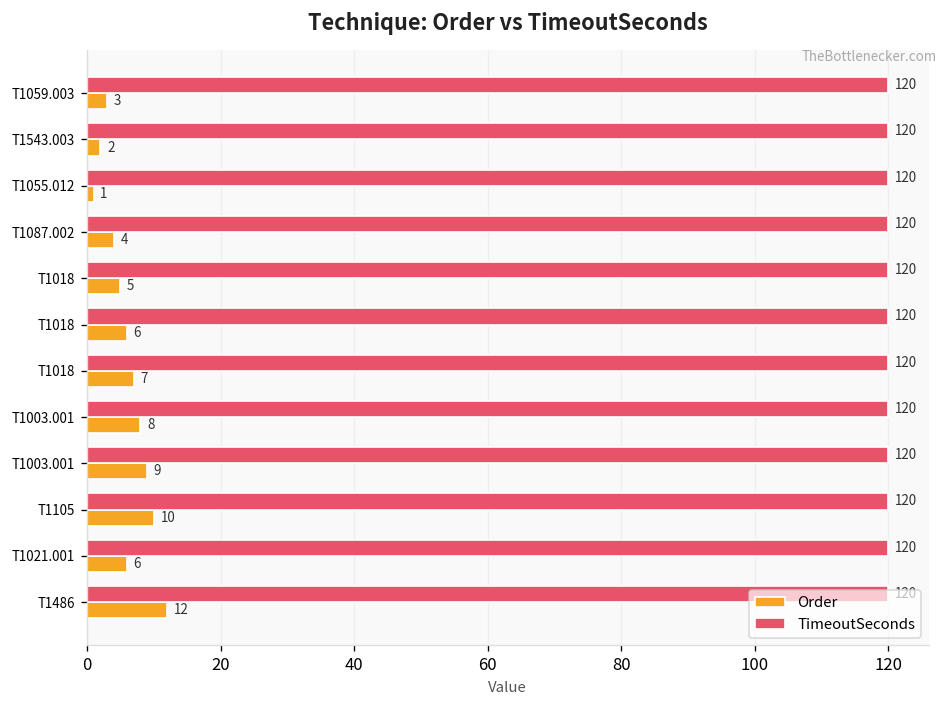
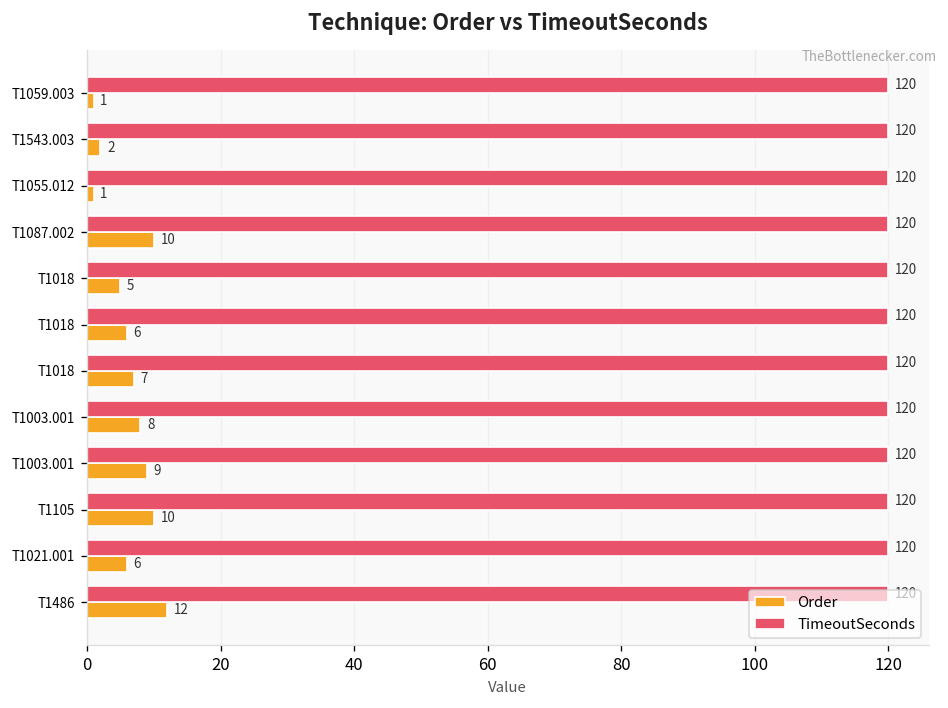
Order, T1059.003: 3 -> 1
Order, T1087.002: 4 -> 10
